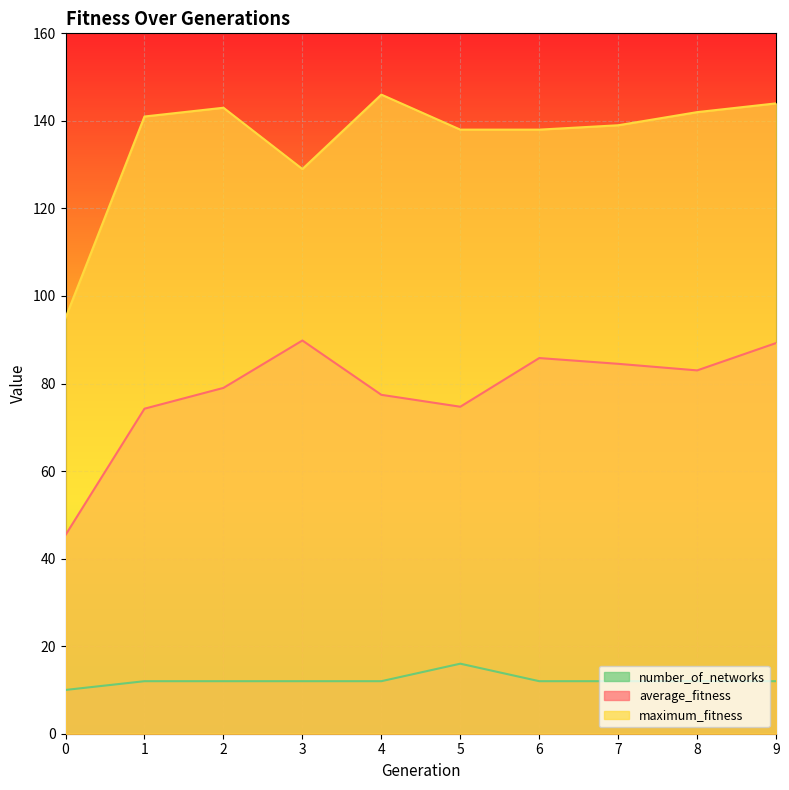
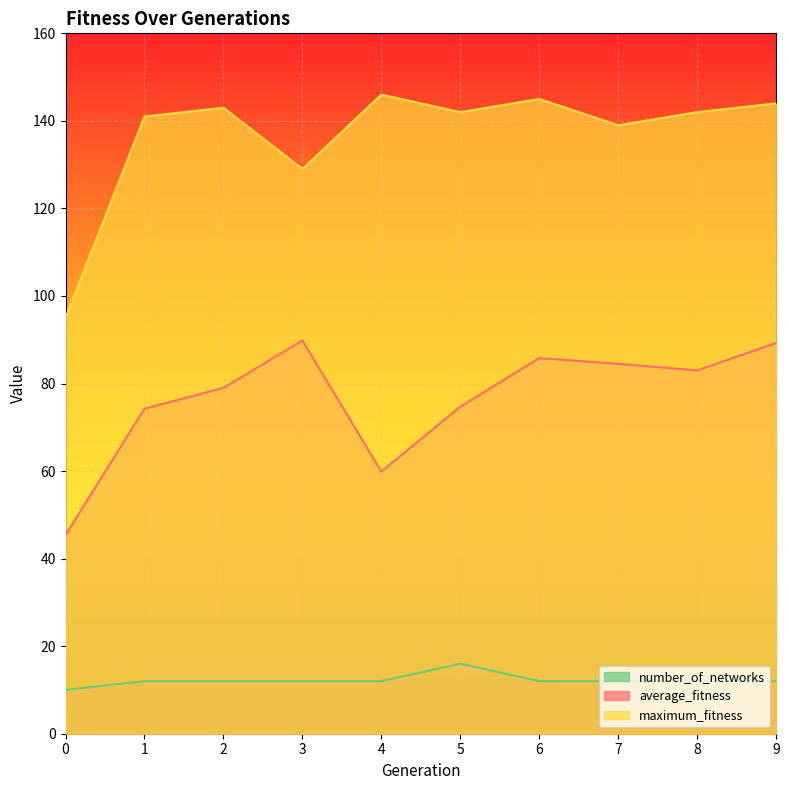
average_fitness, 4: 77 -> 60
maximum_fitness, 5: 138 -> 142
maximum_fitness, 6: 138 -> 145
